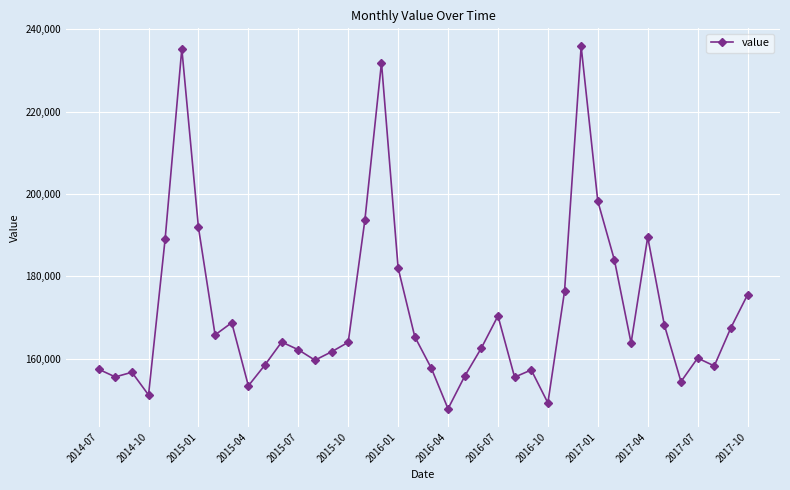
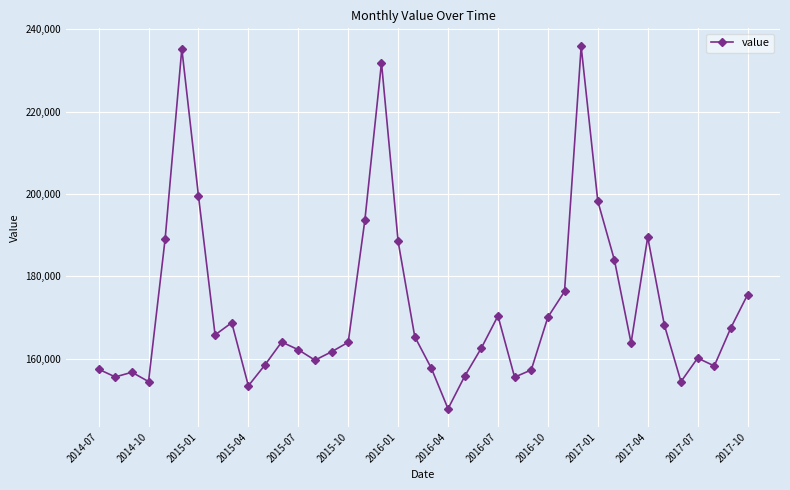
2014-10: 151,000 -> 154,000
2015-01: 192,000 -> 200,000
2016-01: 182,000 -> 188,000
2016-10: 149,000 -> 170,000
